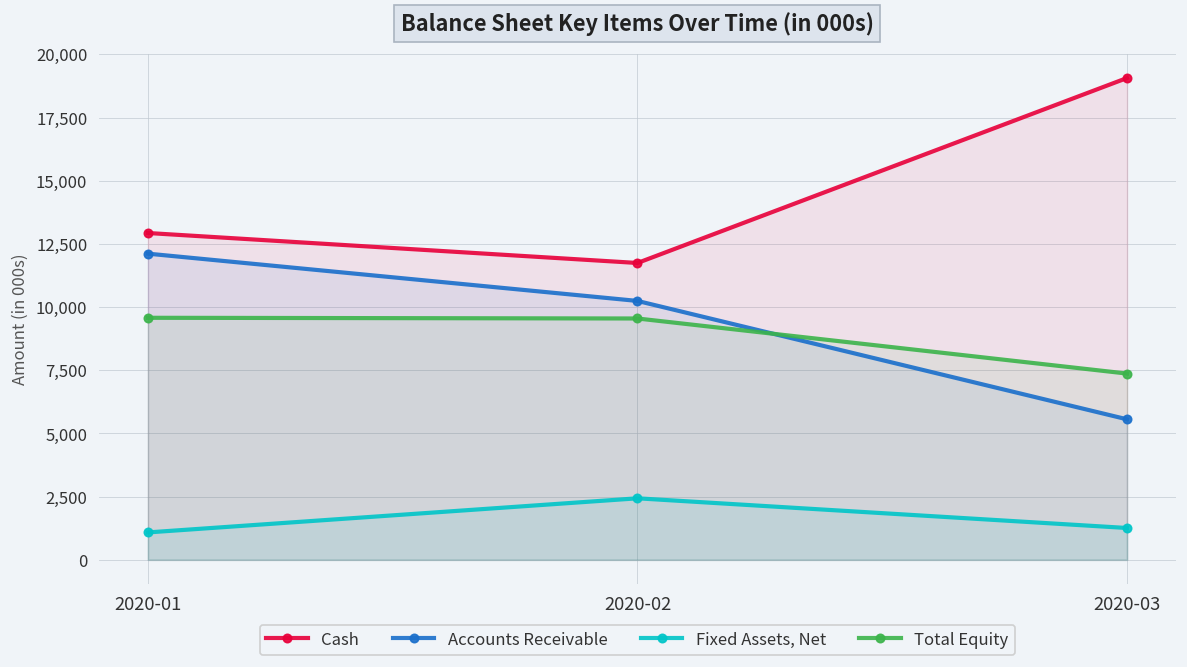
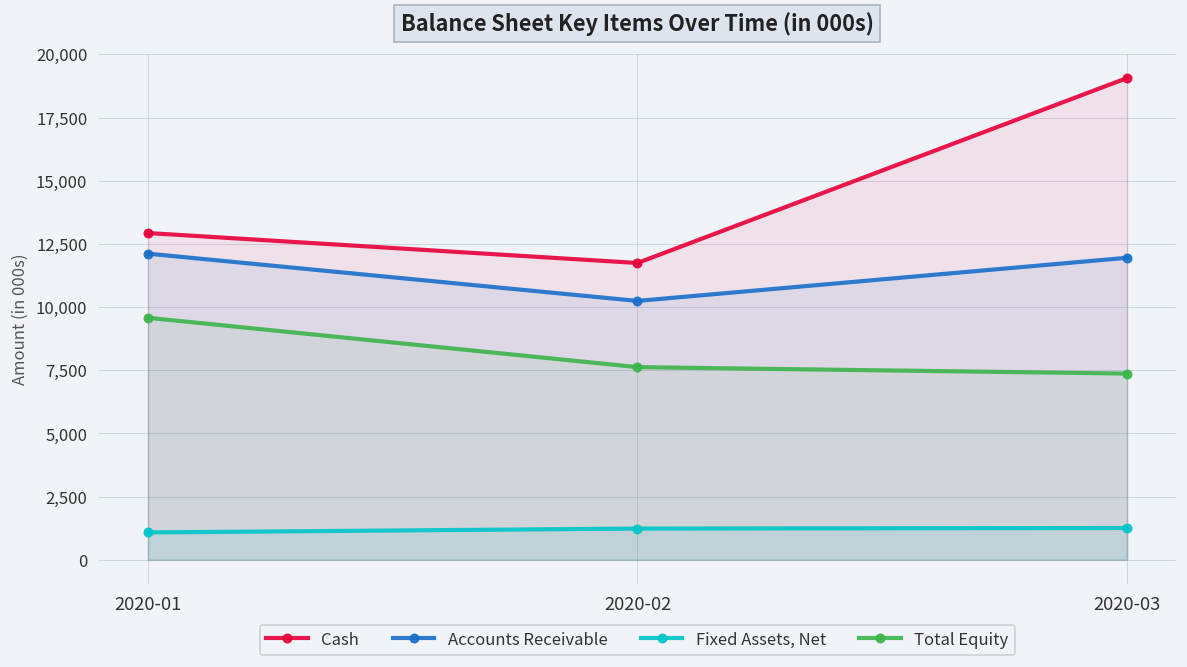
Fixed Assets, Net, 2020-02: 2,400 -> 1,200
Total Equity, 2020-02: 9,500 -> 7,600
Accounts Receivable, 2020-03: 5,600 -> 12,000
